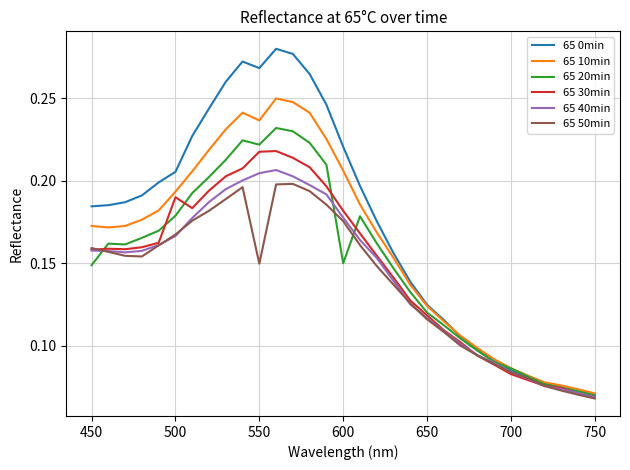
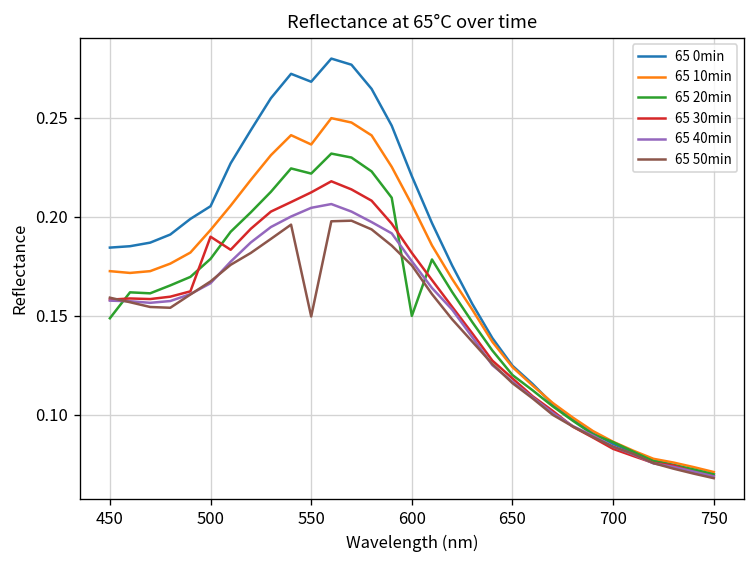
65 30min, 550: 0.218 -> 0.212
